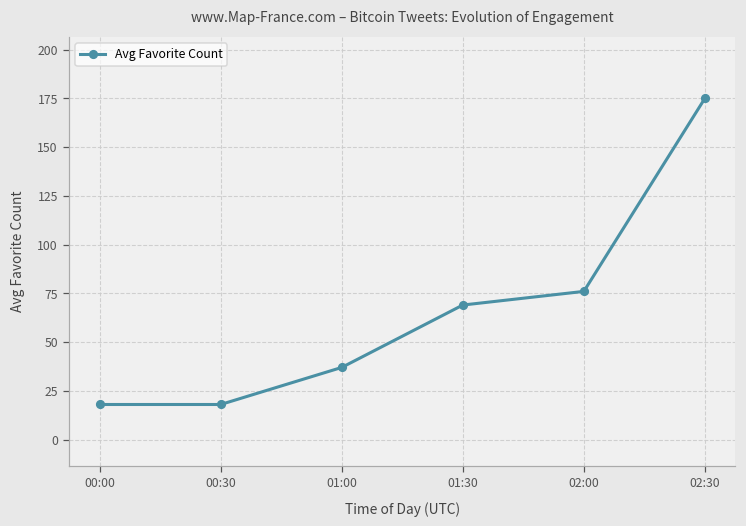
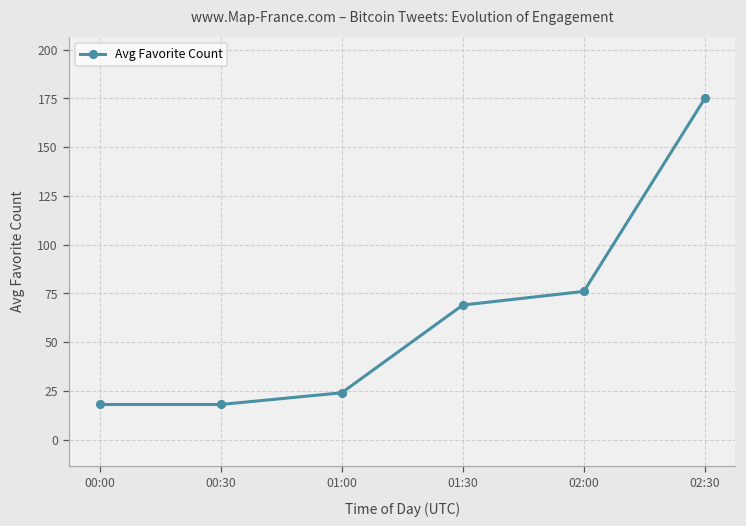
01:00: 37 -> 24
